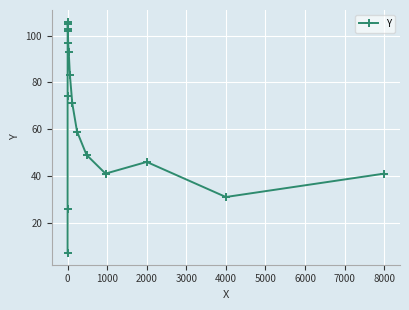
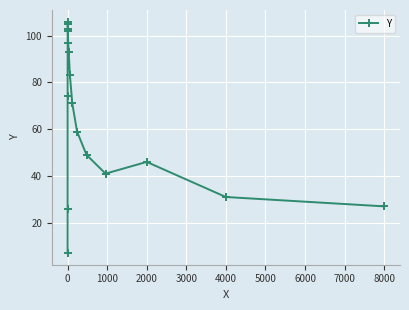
8000: 41 -> 27
